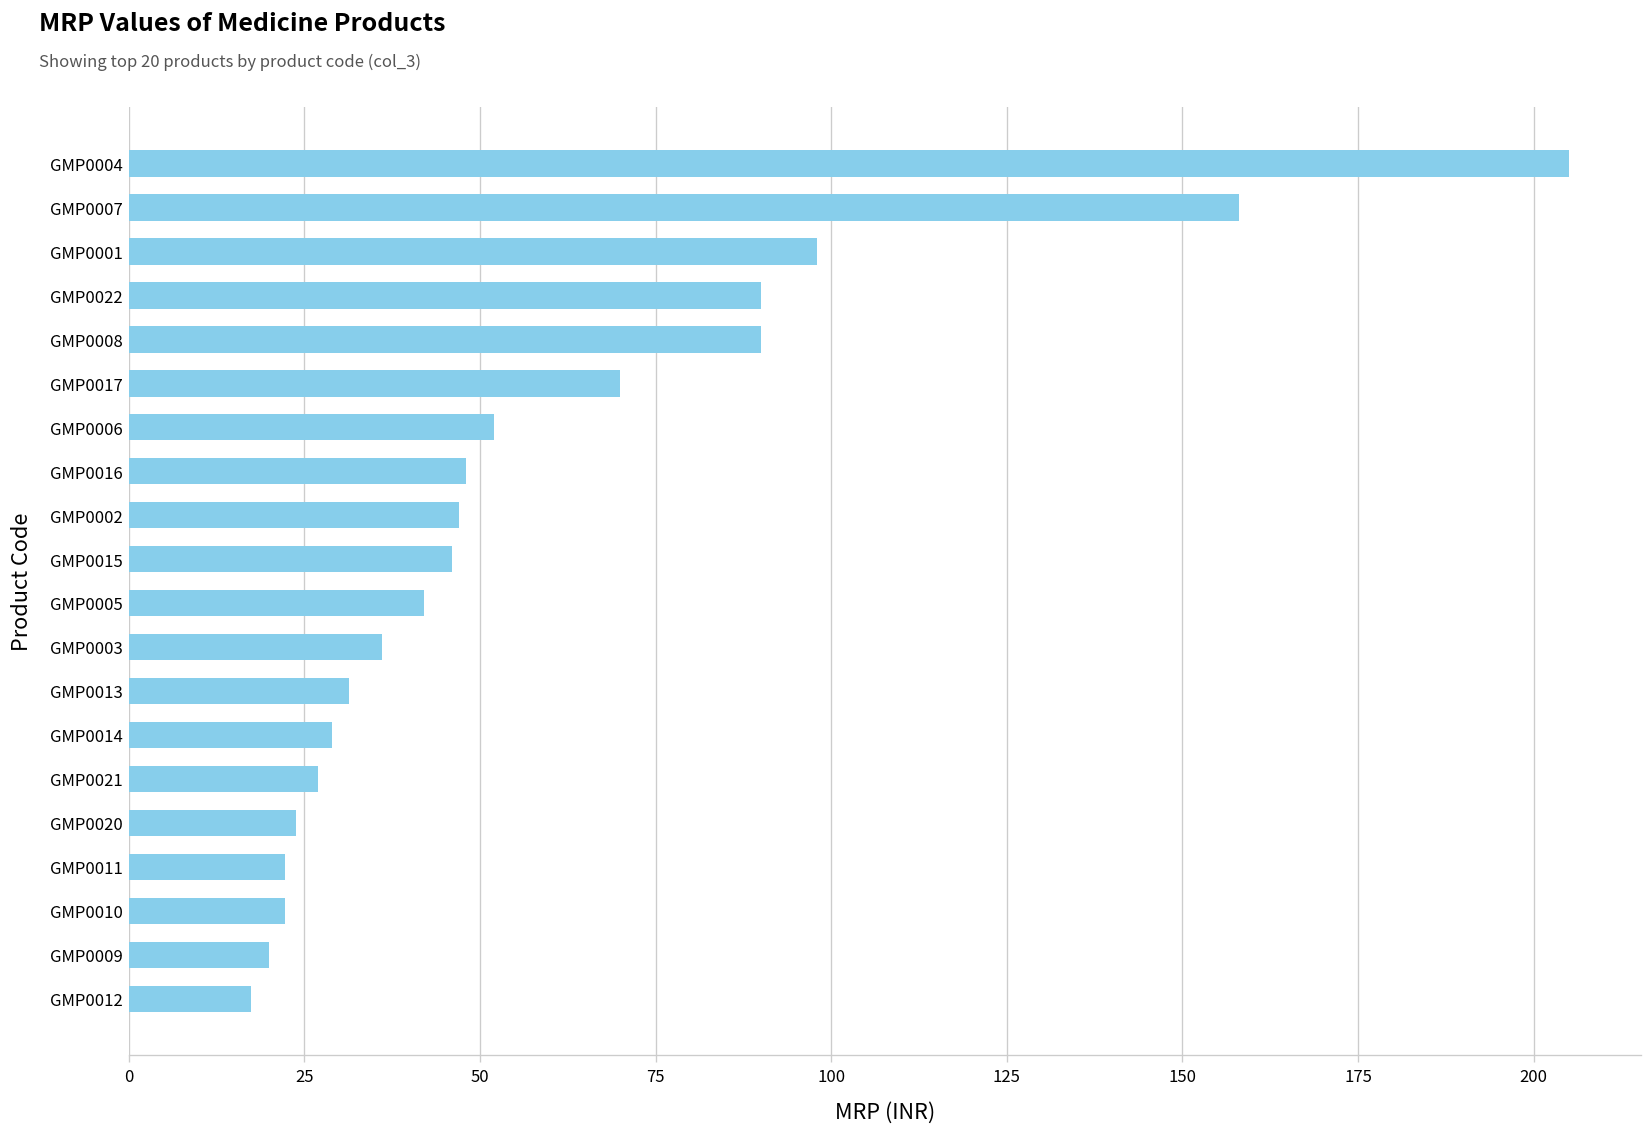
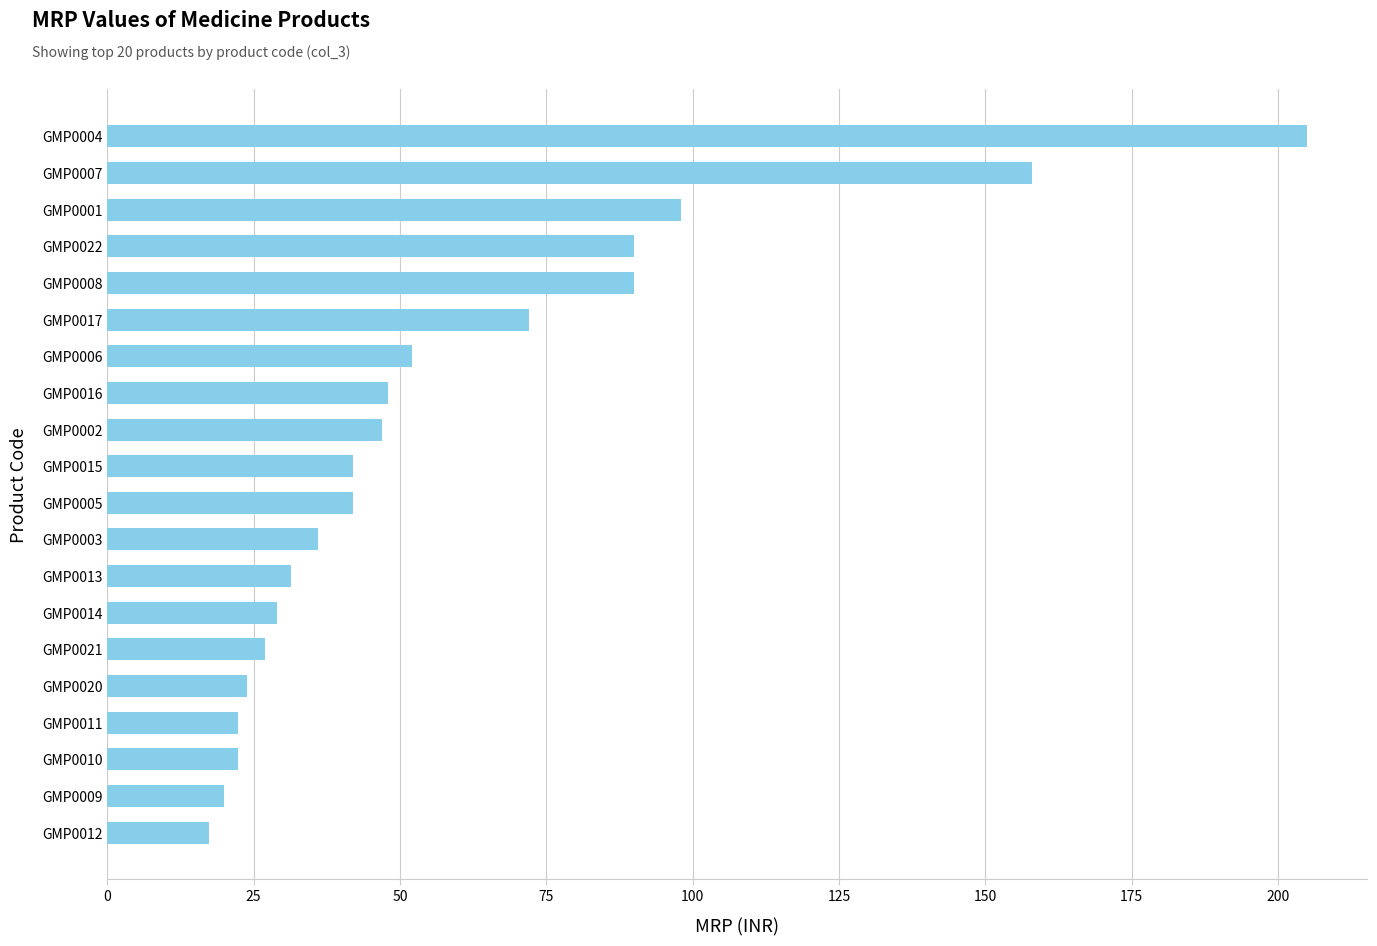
GMP0017: 70 -> 72
GMP0015: 46 -> 42
